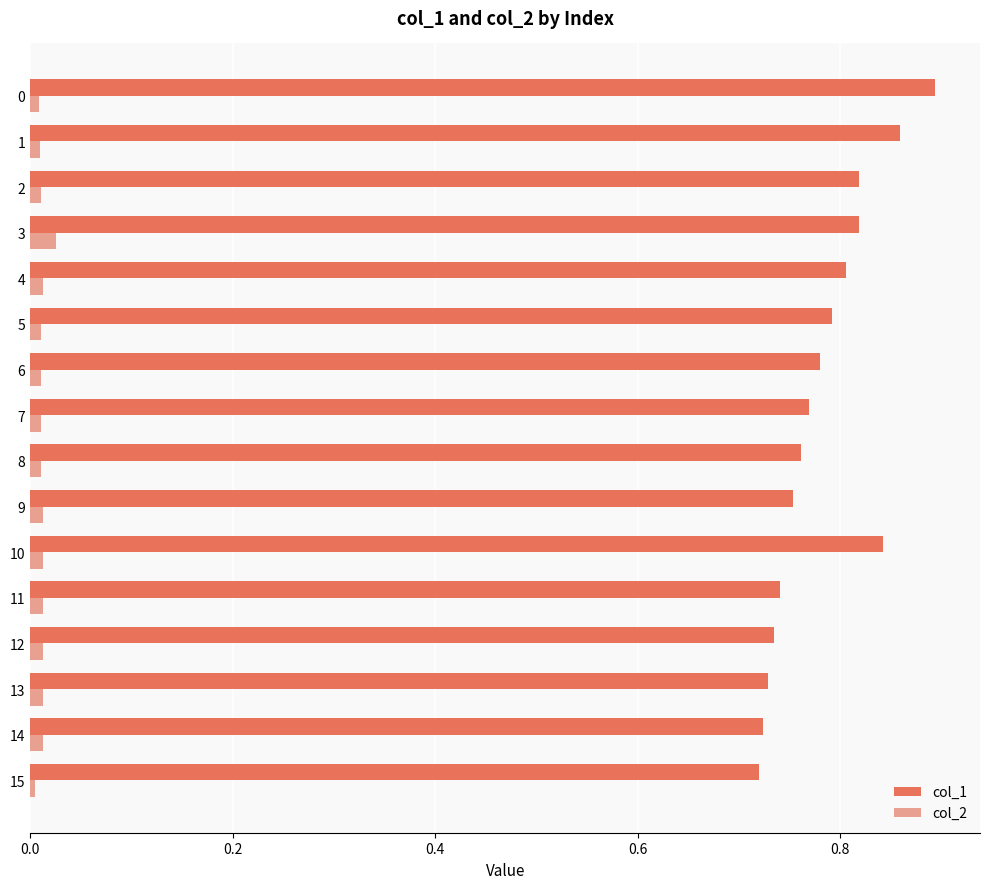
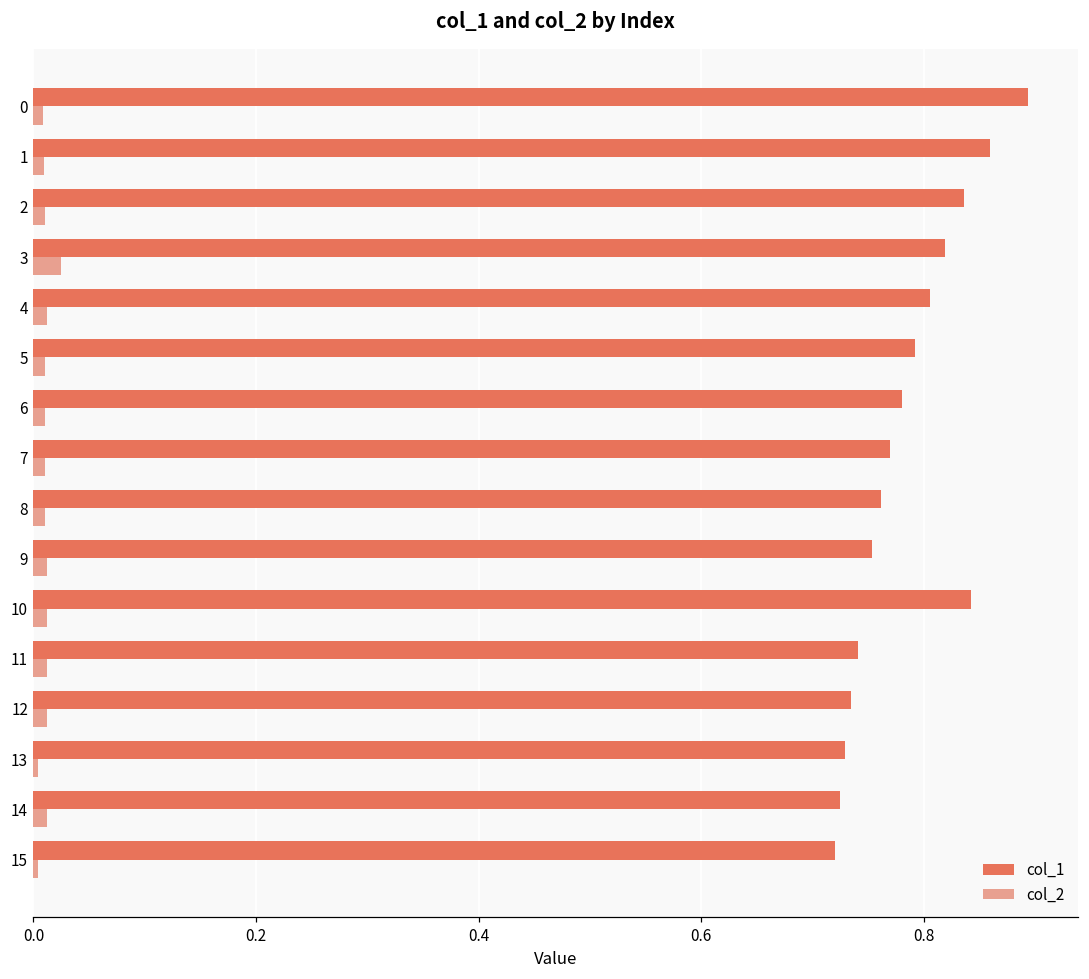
col_1, 2: 0.818 -> 0.836
col_2, 13: 0.012 -> 0.004
